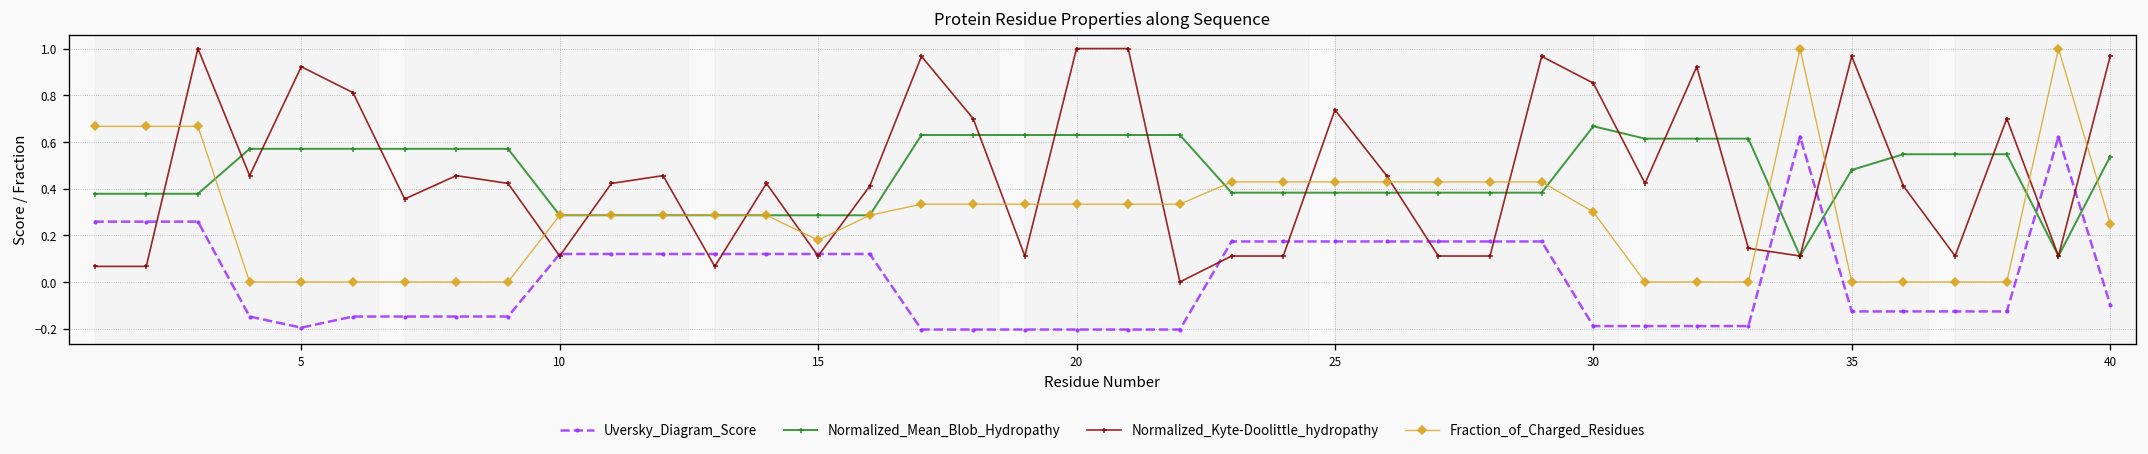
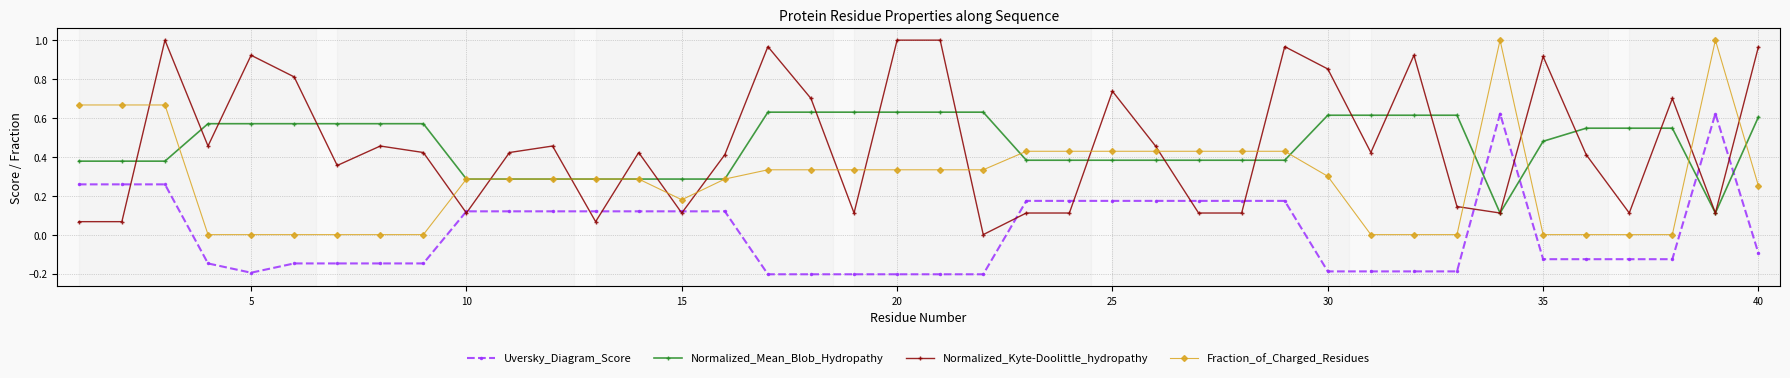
Normalized_Mean_Blob_Hydropathy, 30: 0.67 -> 0.61
Normalized_Kyte-Doolittle_hydropathy, 35: 0.97 -> 0.92
Normalized_Mean_Blob_Hydropathy, 40: 0.54 -> 0.61
